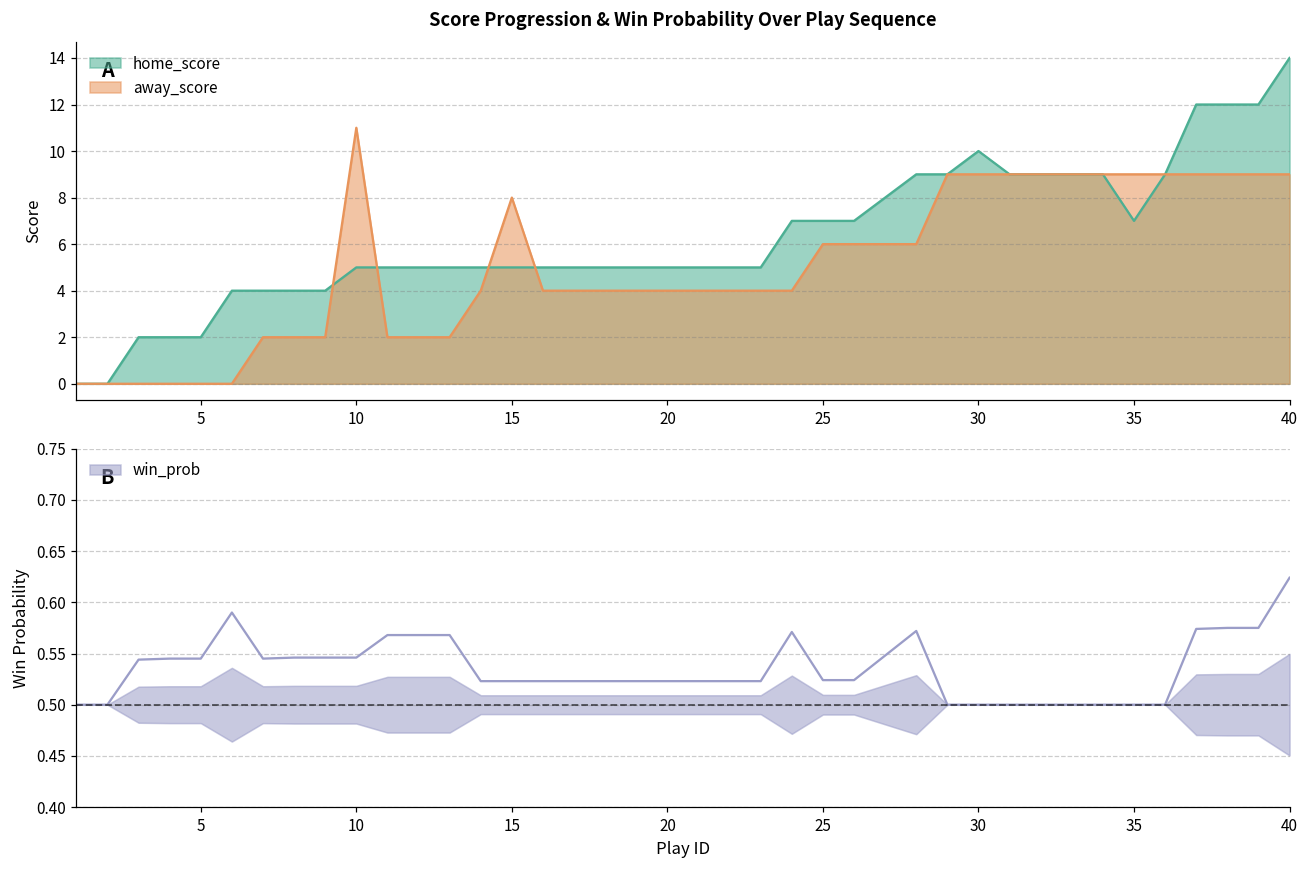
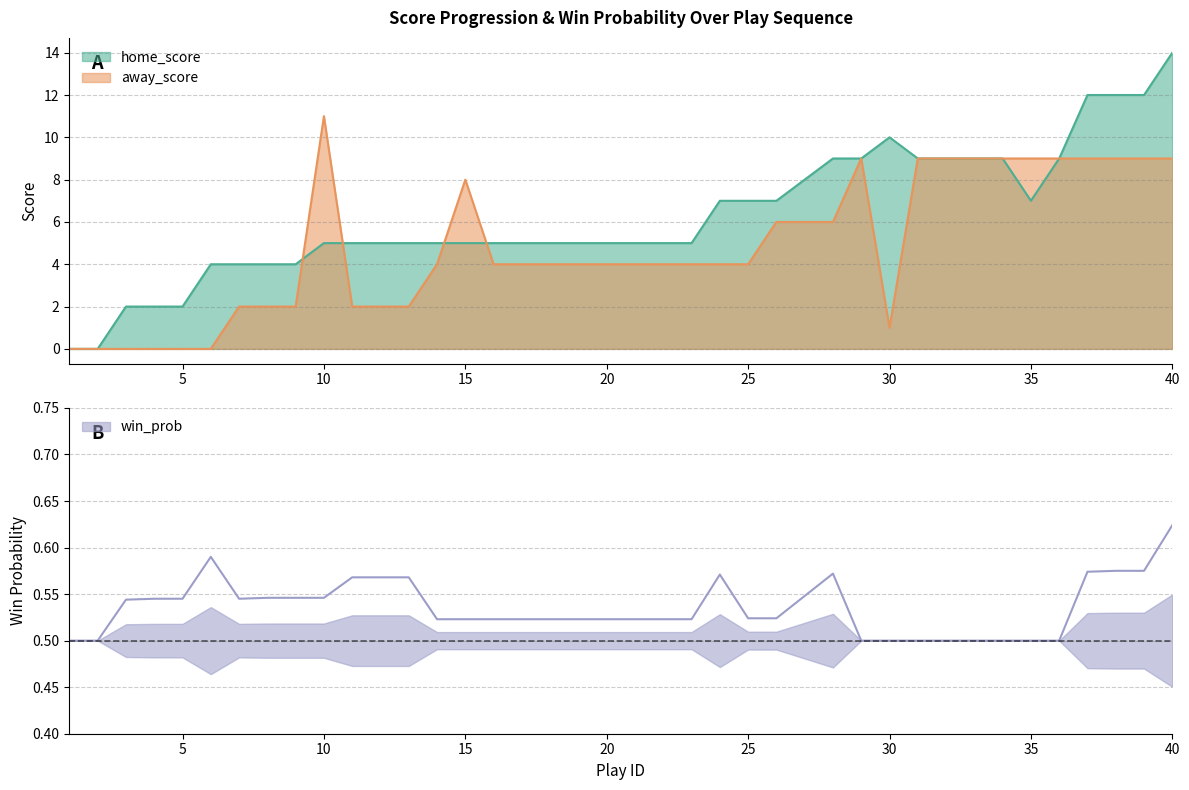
Score Progression & Win Probability Over Play Sequence, away_score, 25: 6 -> 4
Score Progression & Win Probability Over Play Sequence, away_score, 30: 9 -> 1
